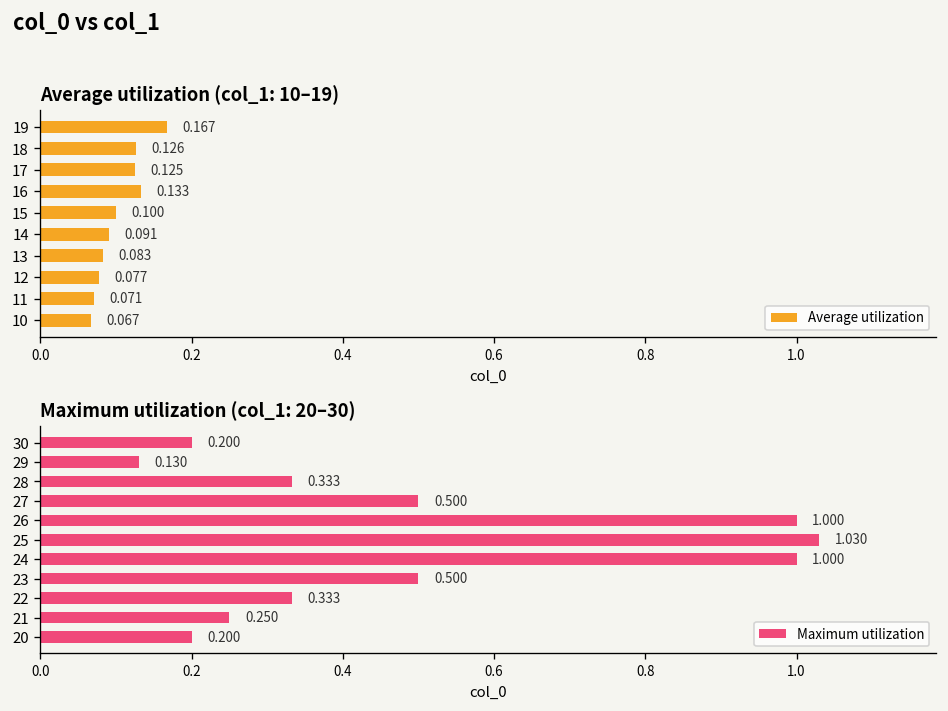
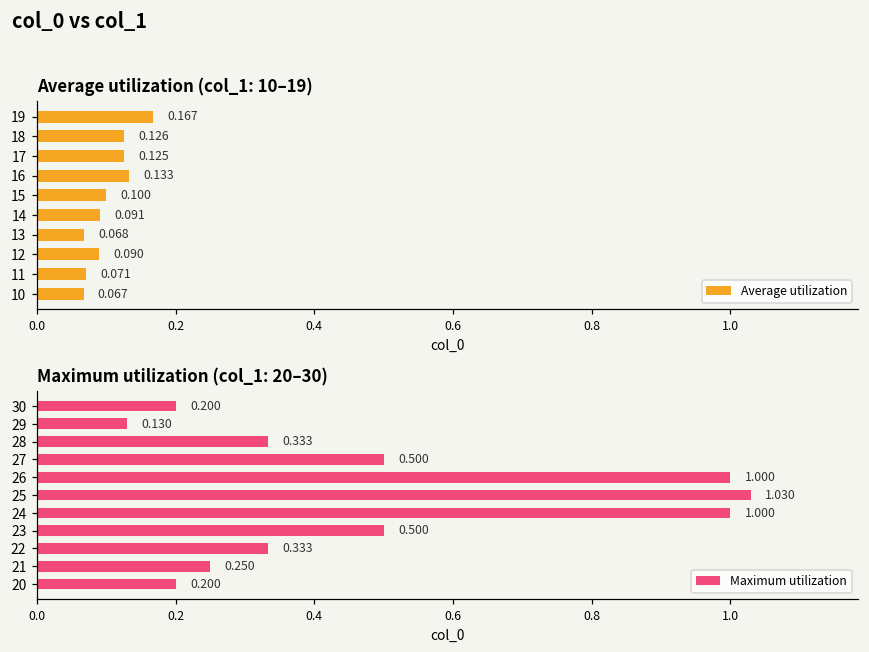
Average utilization (col_1: 10–19), 13: 0.083 -> 0.068
Average utilization (col_1: 10–19), 12: 0.077 -> 0.090
